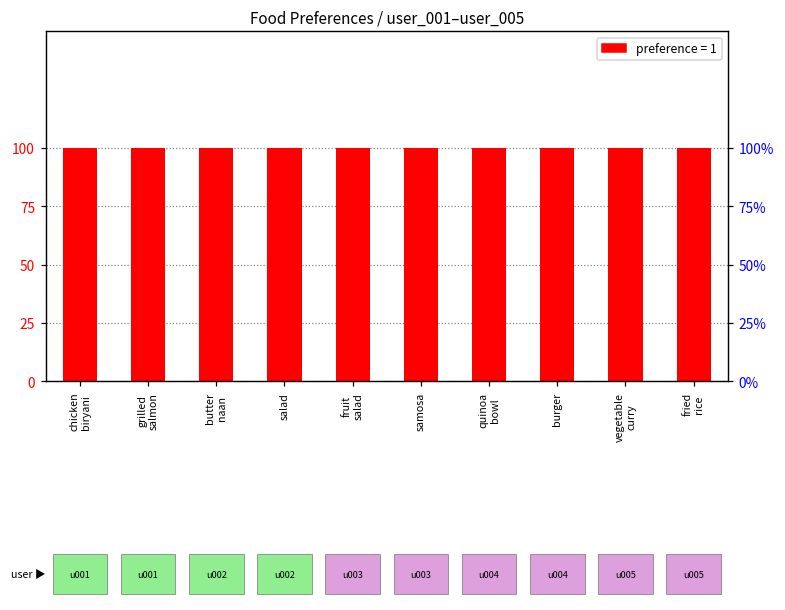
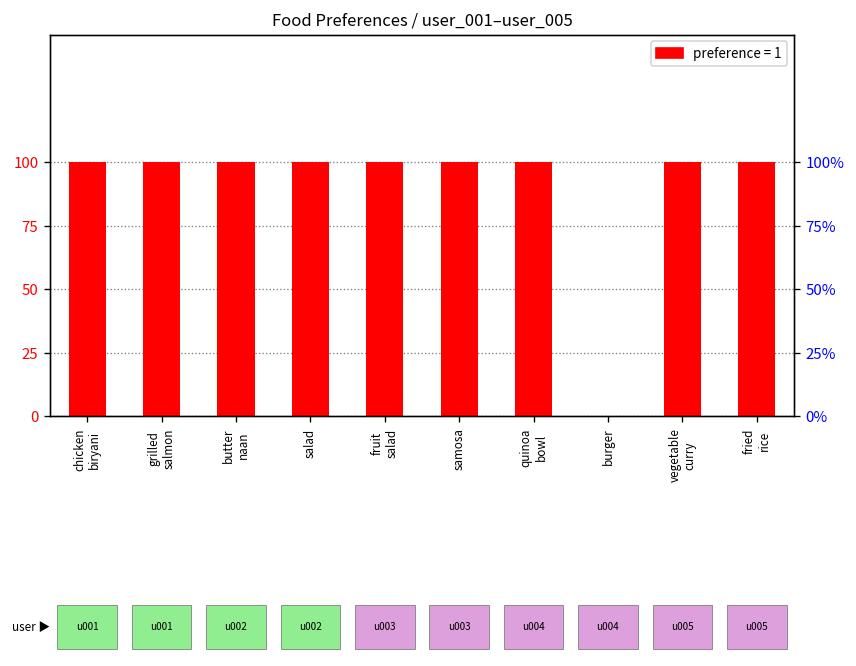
burger: 100 -> 0
